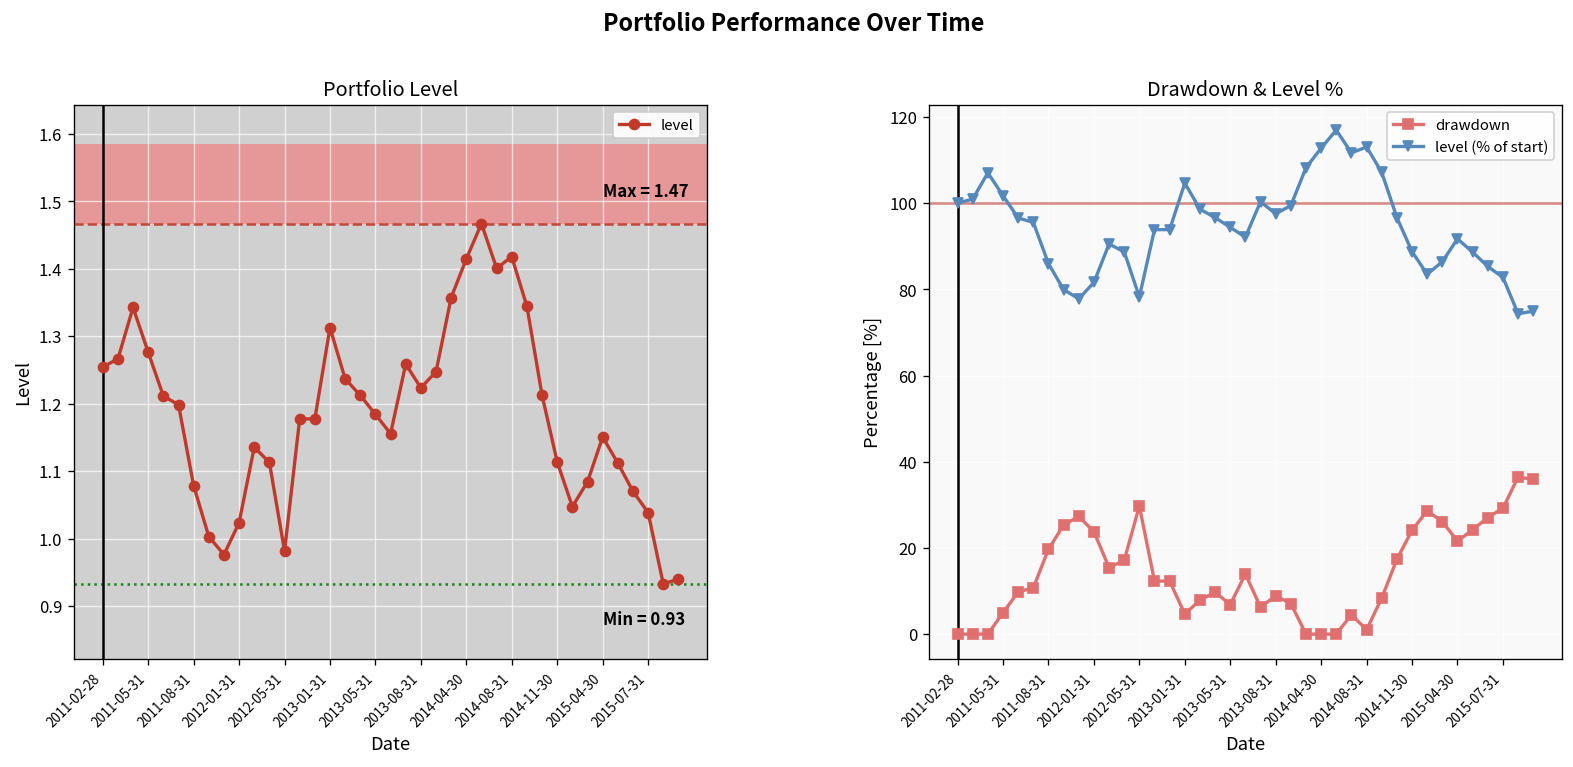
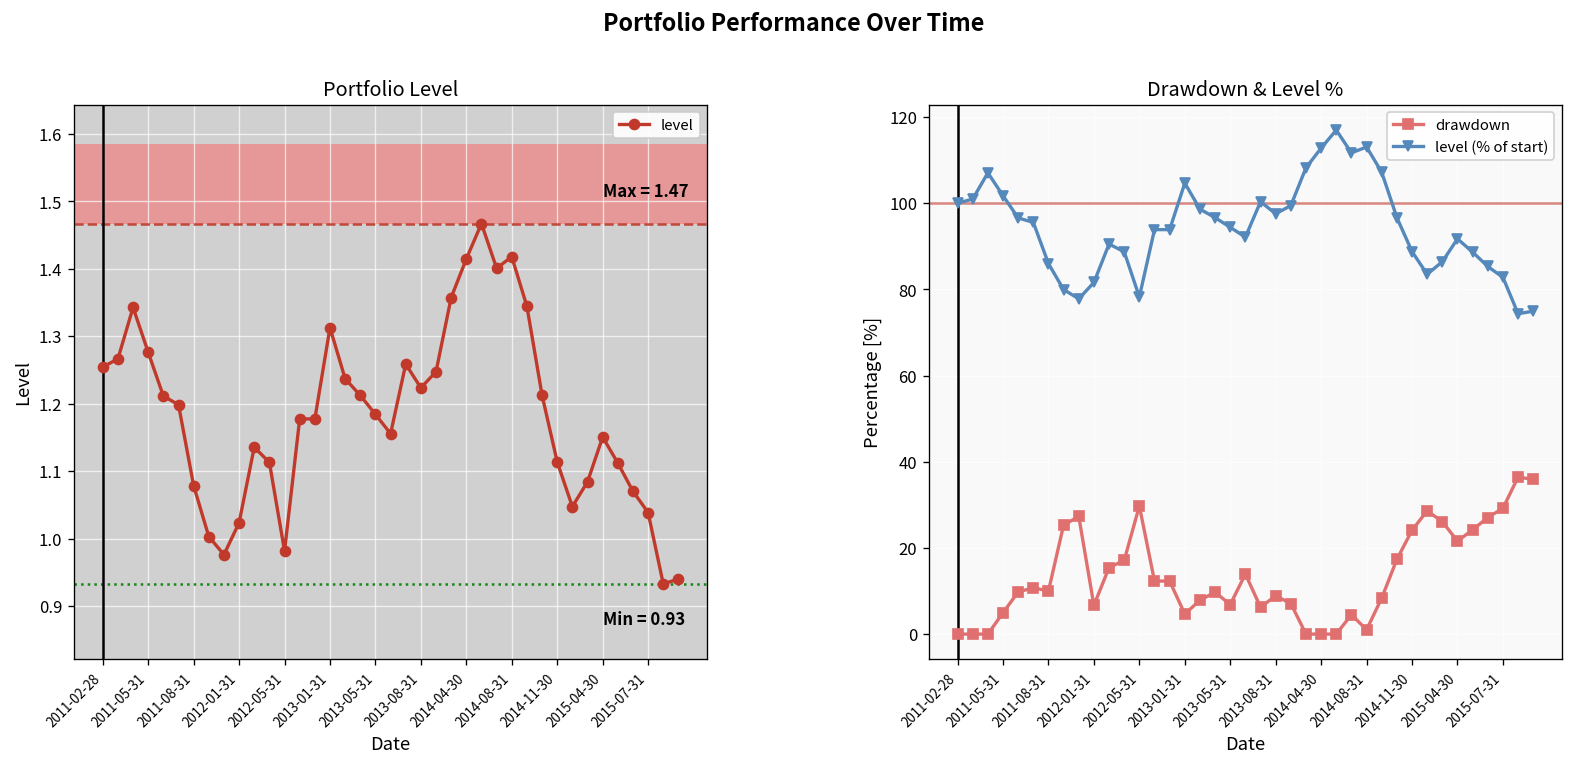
Drawdown & Level %, drawdown, 2011-08-31: 20 -> 10
Drawdown & Level %, drawdown, 2012-01-31: 24 -> 7
